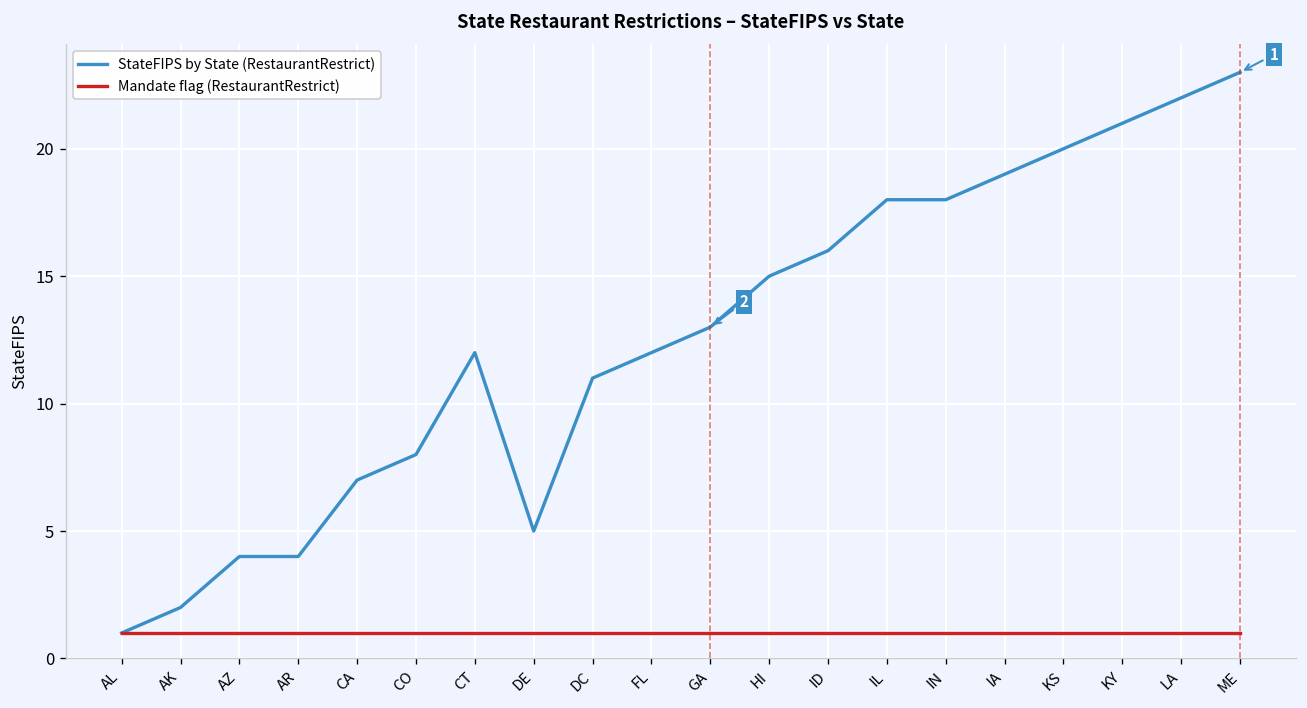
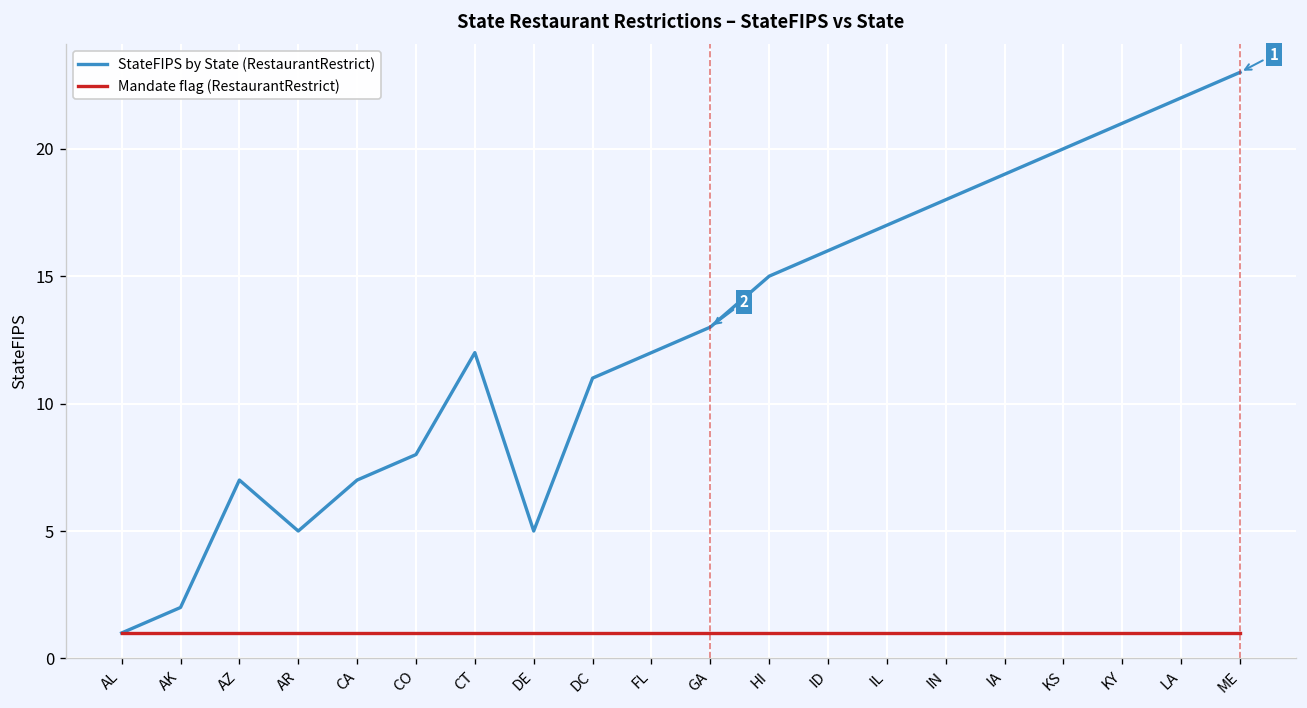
StateFIPS by State (RestaurantRestrict), AZ: 4 -> 7
StateFIPS by State (RestaurantRestrict), AR: 4 -> 5
StateFIPS by State (RestaurantRestrict), IL: 18 -> 17
